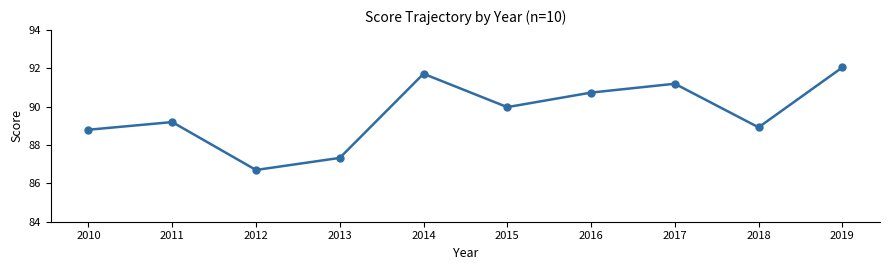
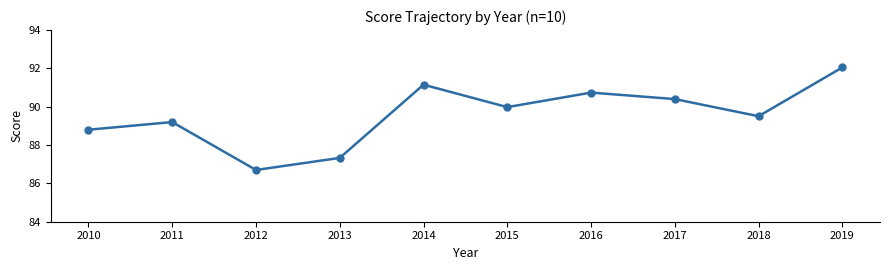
2014: 91.7 -> 91.2
2017: 91.2 -> 90.4
2018: 88.9 -> 89.5
